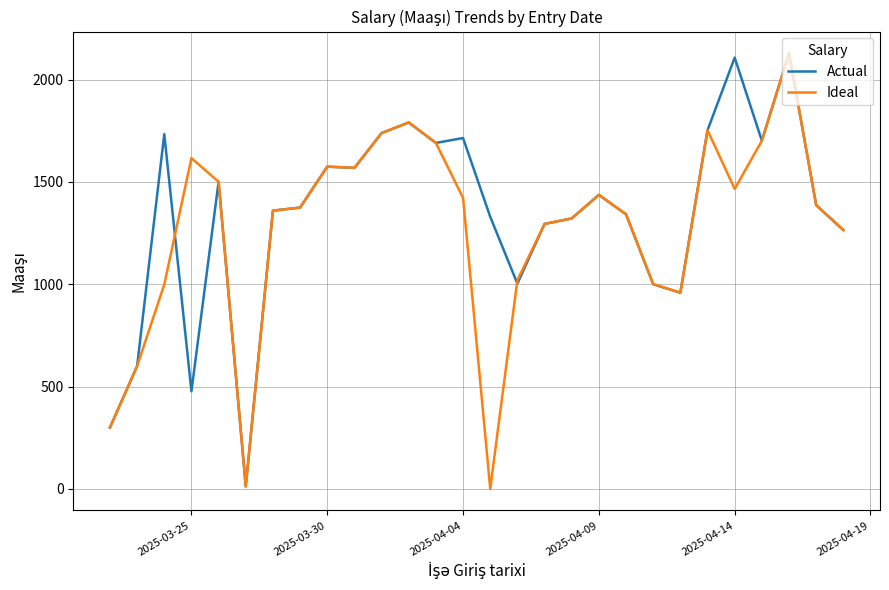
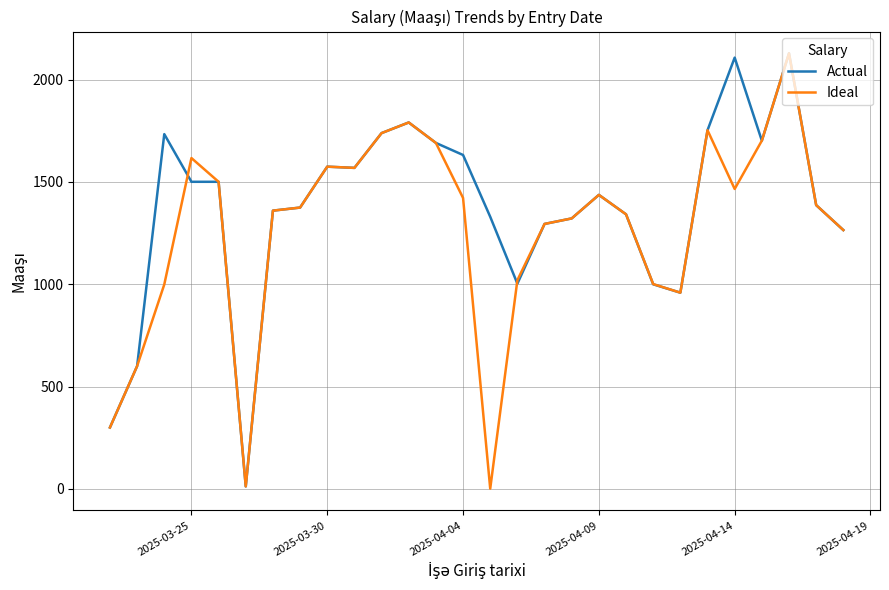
Actual, 2025-03-25: 480 -> 1500
Actual, 2025-04-04: 1720 -> 1630
